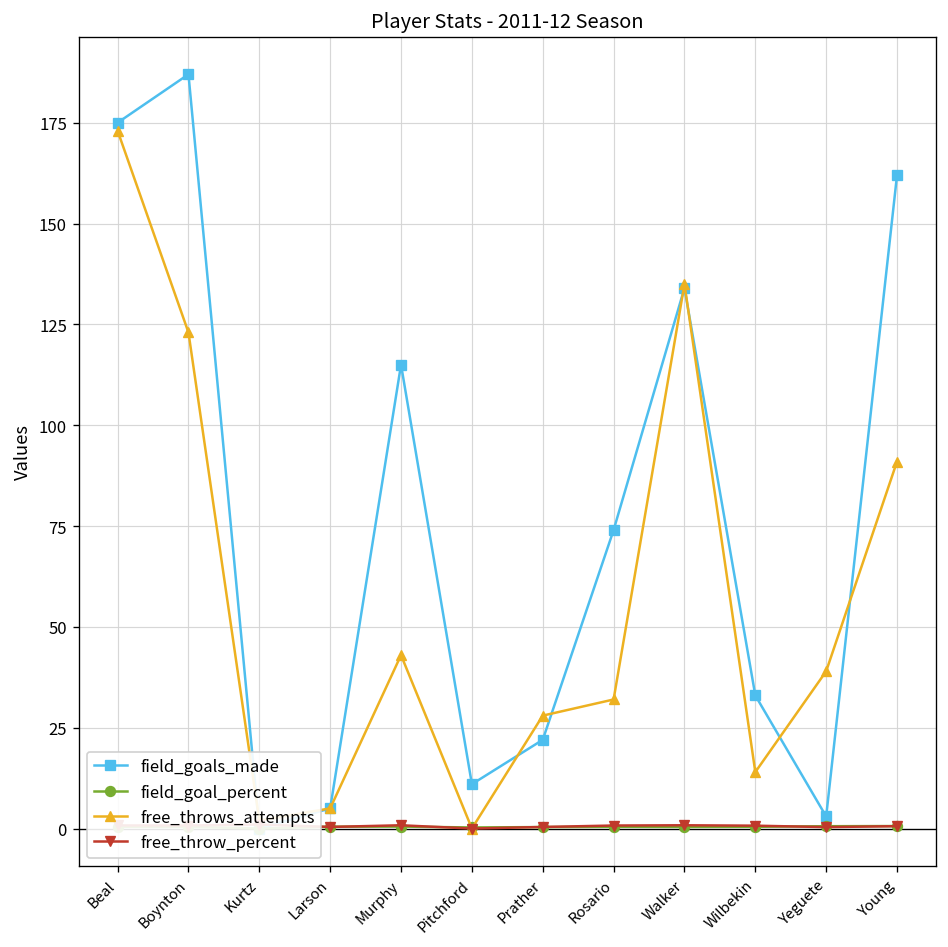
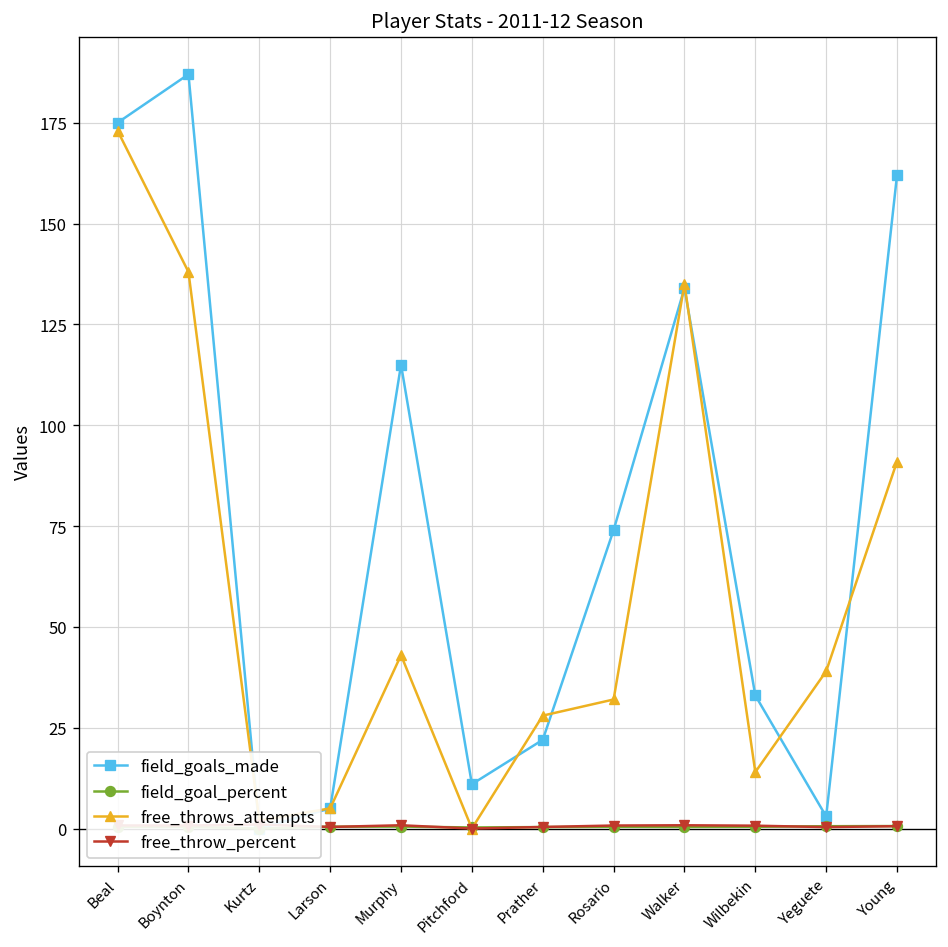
free_throws_attempts, Boynton: 123 -> 138
